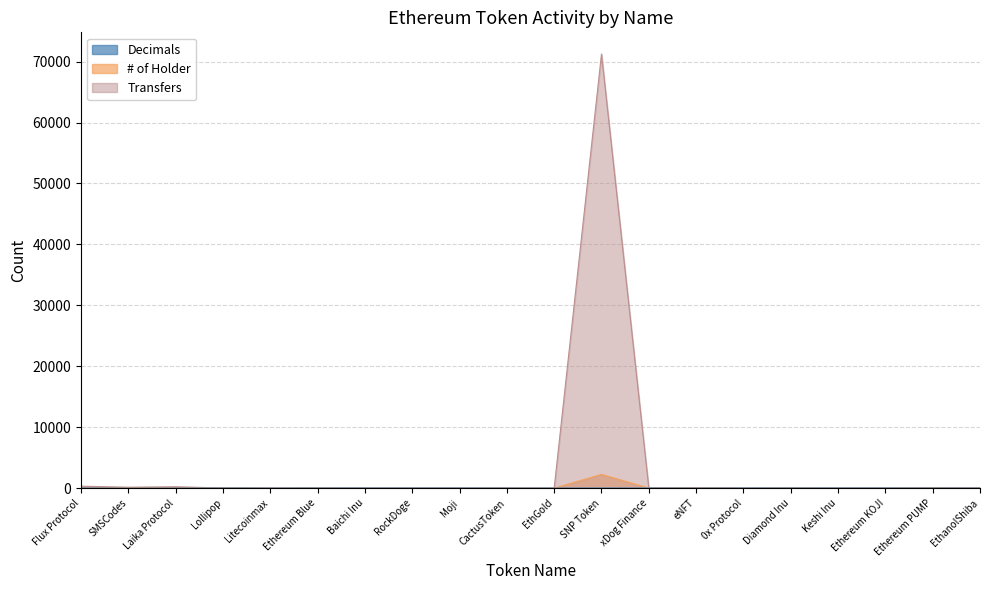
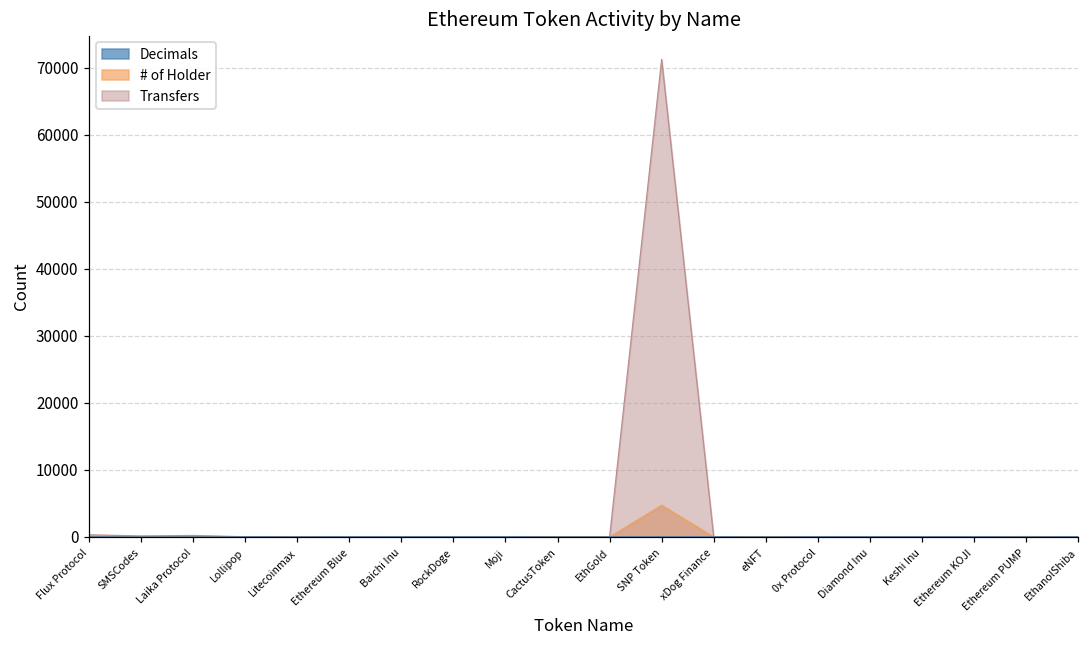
# of Holder, SNP Token: 2000 -> 5000
